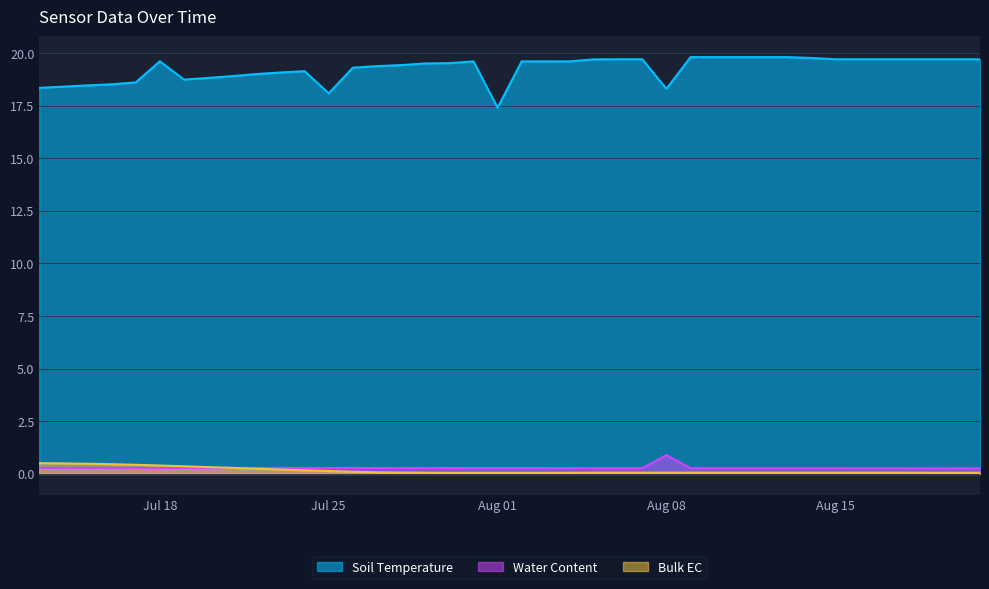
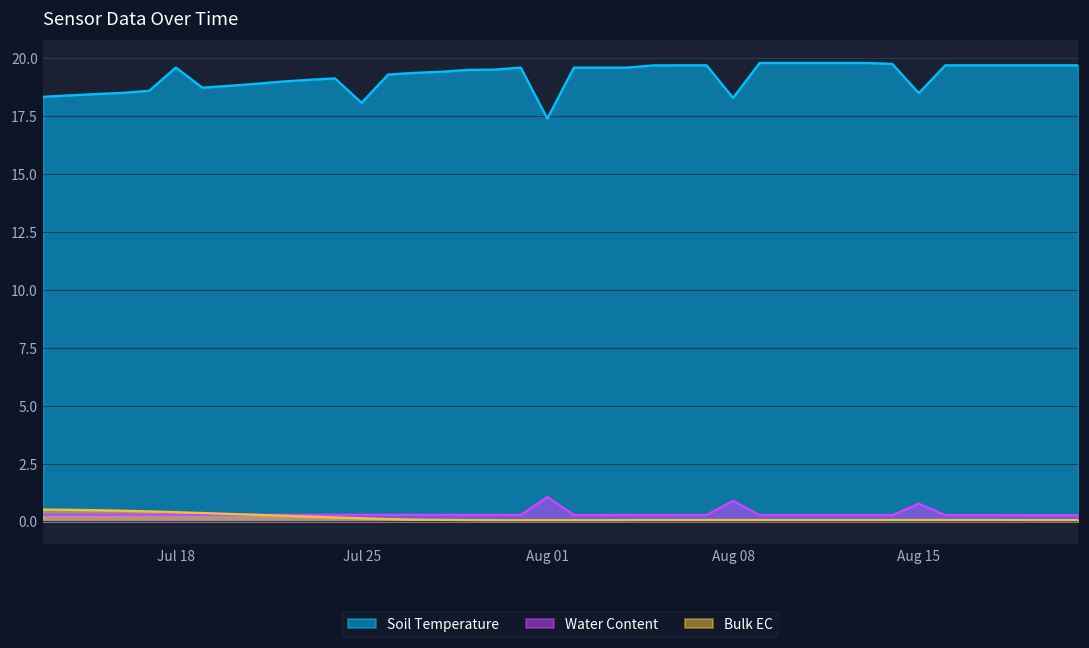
Water Content, Aug 01: 0.3 -> 1.1
Soil Temperature, Aug 15: 19.7 -> 18.5
Water Content, Aug 15: 0.3 -> 0.8
